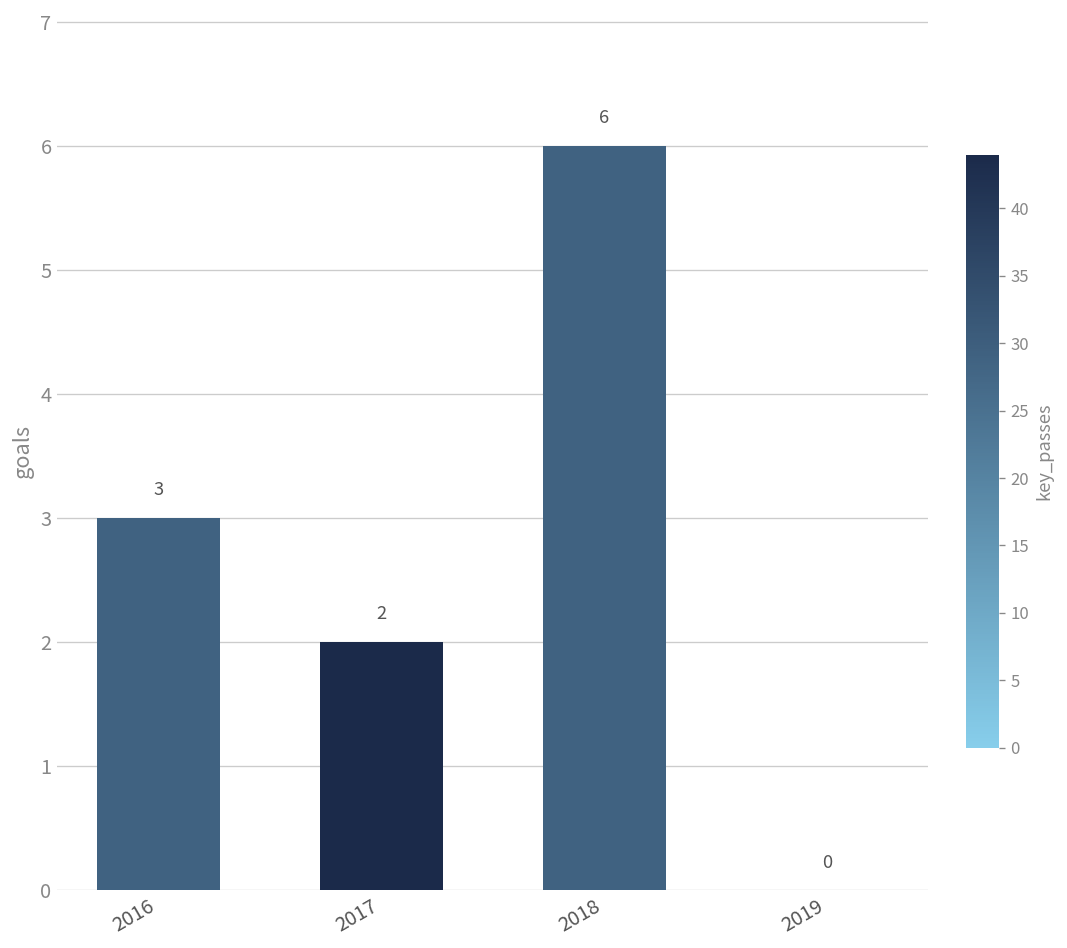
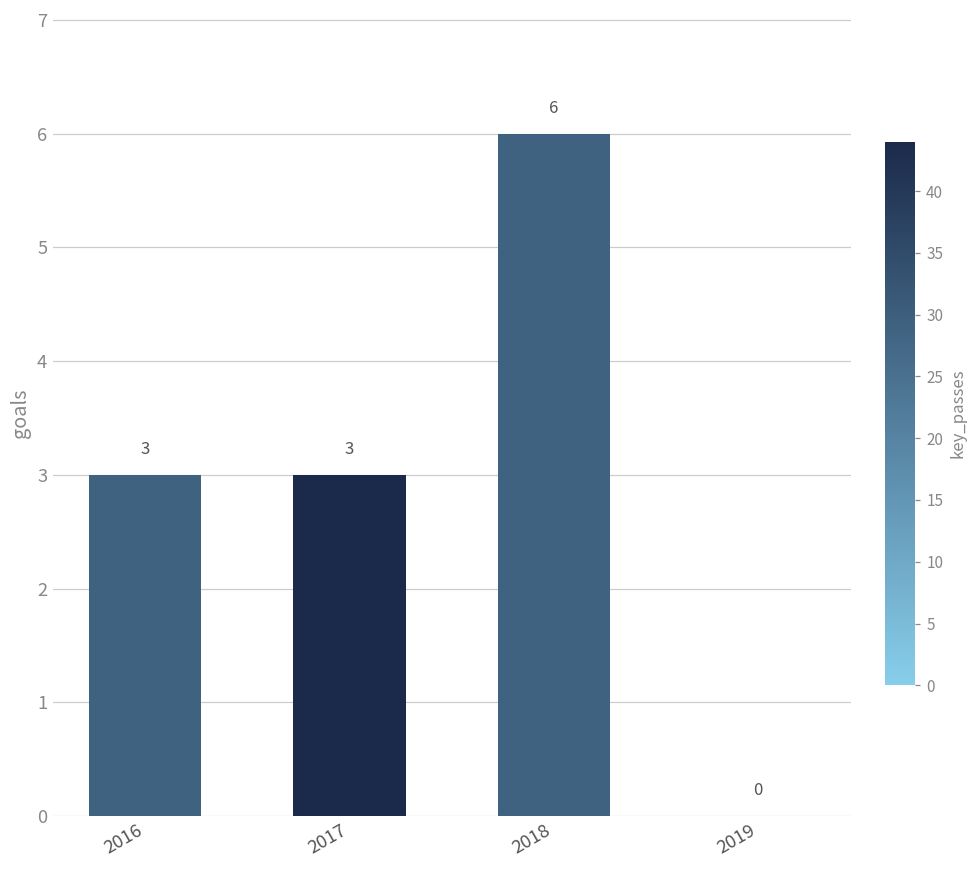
2017: 2 -> 3
